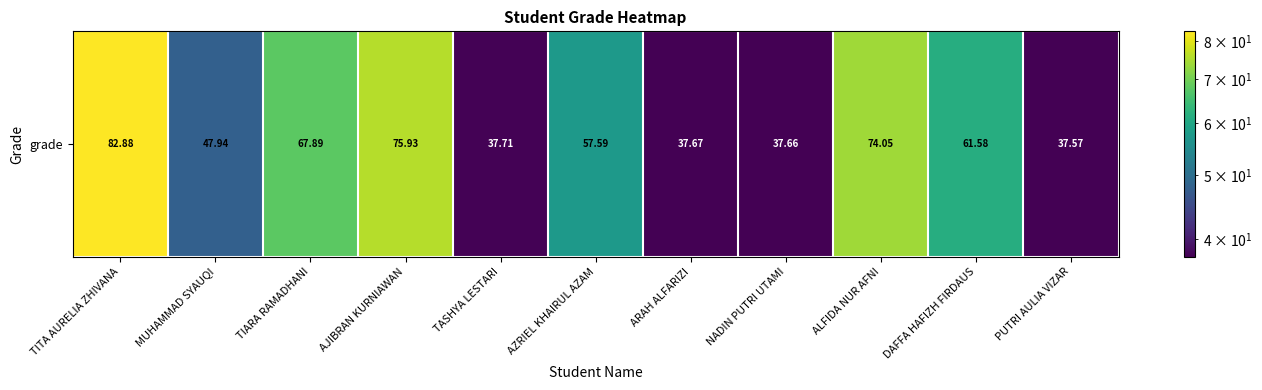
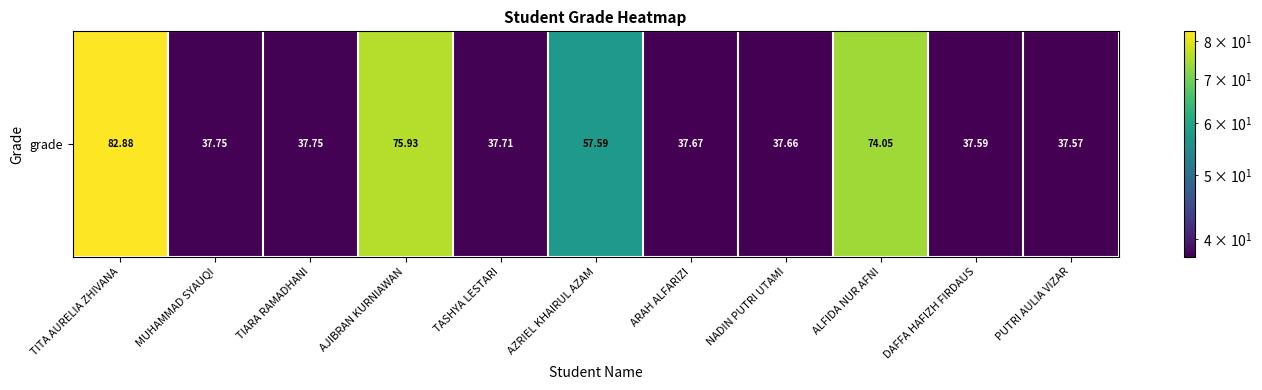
grade, MUHAMMAD SYAUQI: 47.94 -> 37.75
grade, TIARA RAMADHANI: 67.89 -> 37.75
grade, DAFFA HAFIZH FIRDAUS: 61.58 -> 37.59
